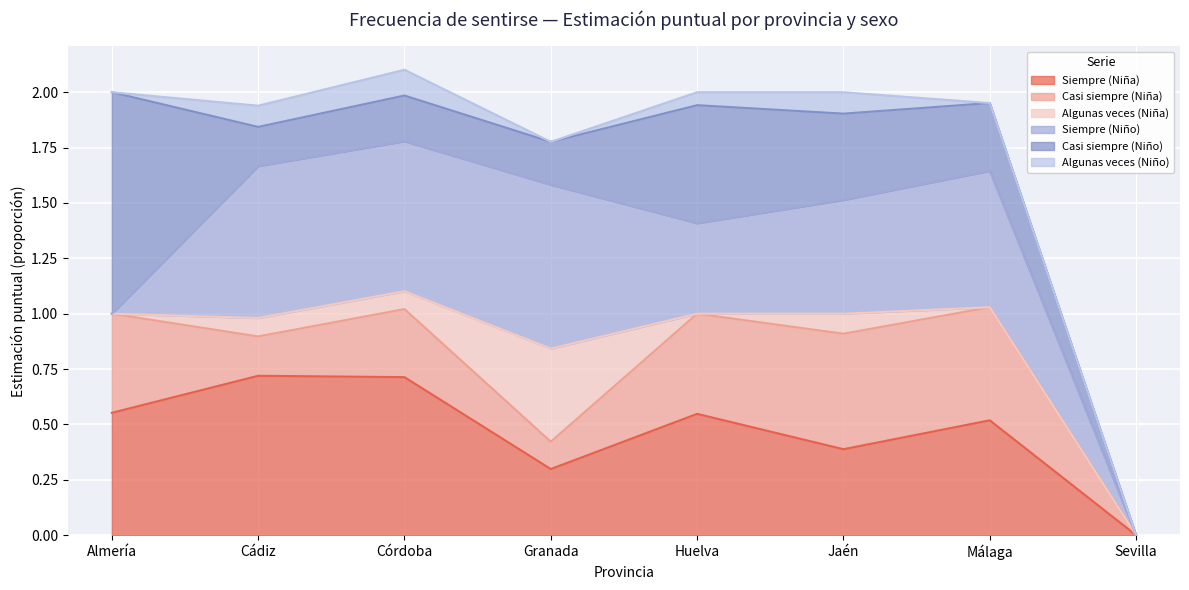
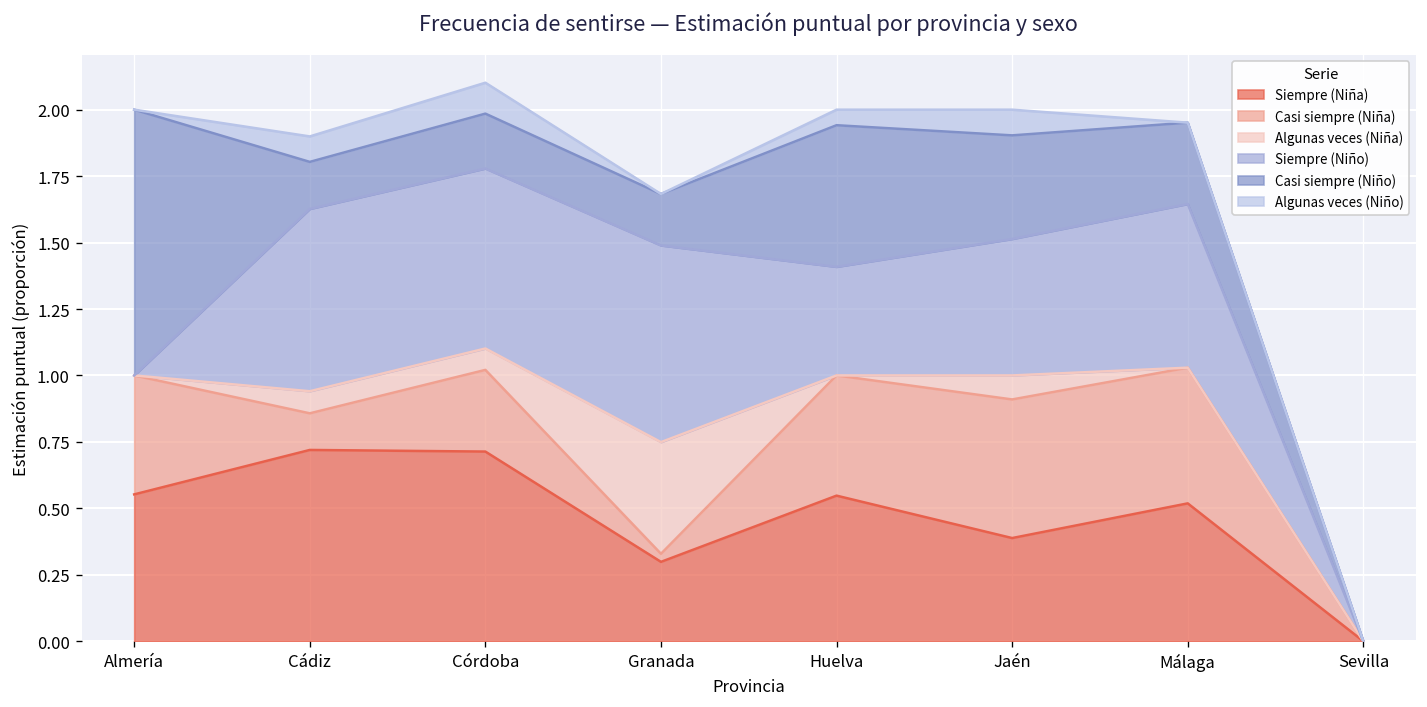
Casi siempre (Niña), Cádiz: 0.18 -> 0.14
Casi siempre (Niña), Granada: 0.12 -> 0.03
